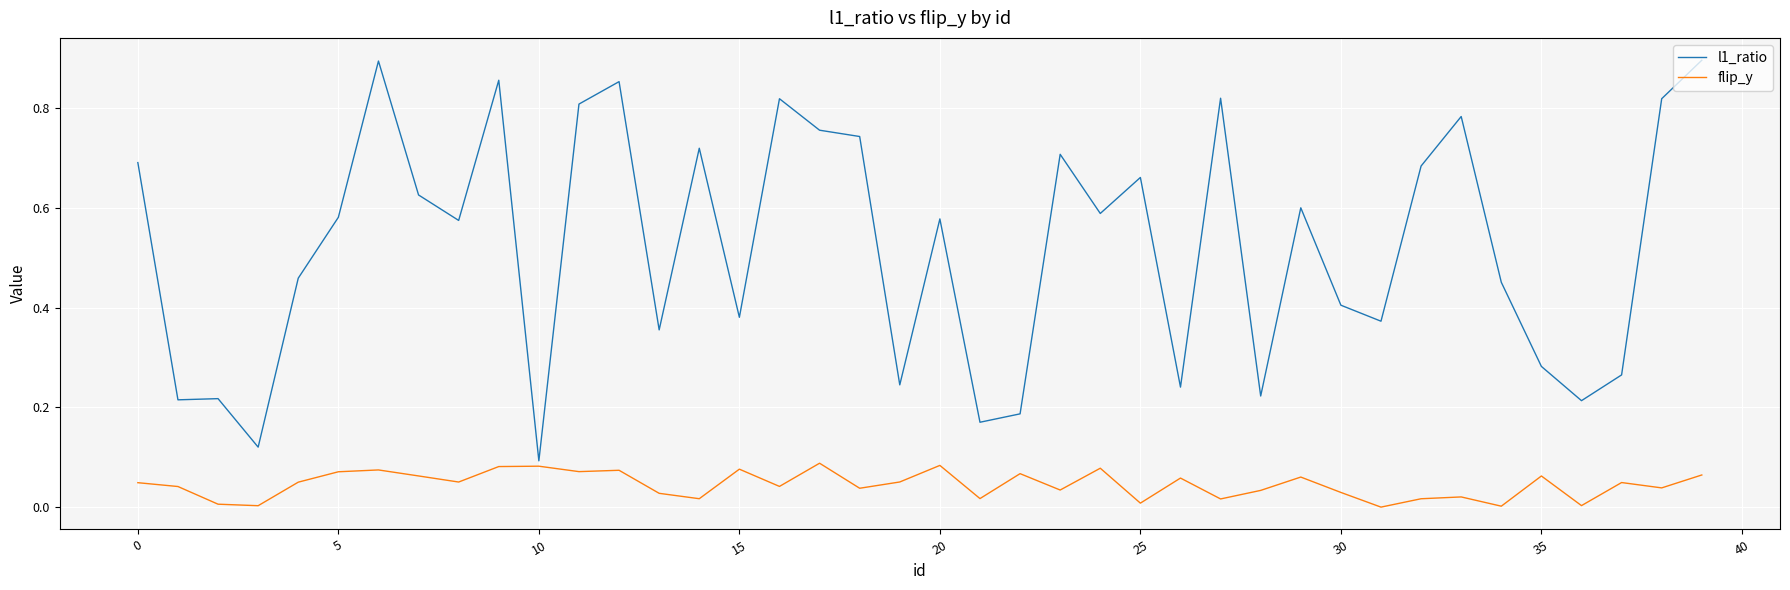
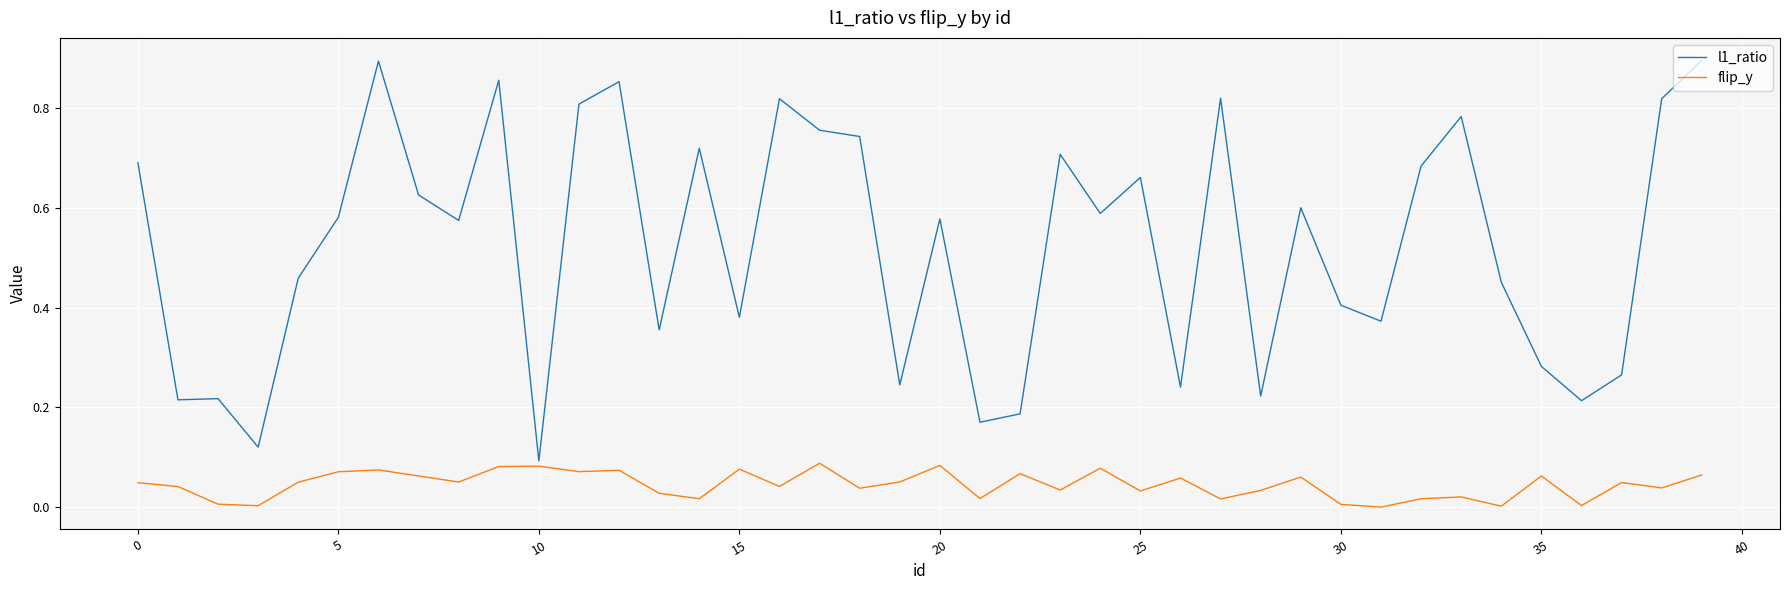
flip_y, 25: 0.01 -> 0.03
flip_y, 30: 0.03 -> 0.01
